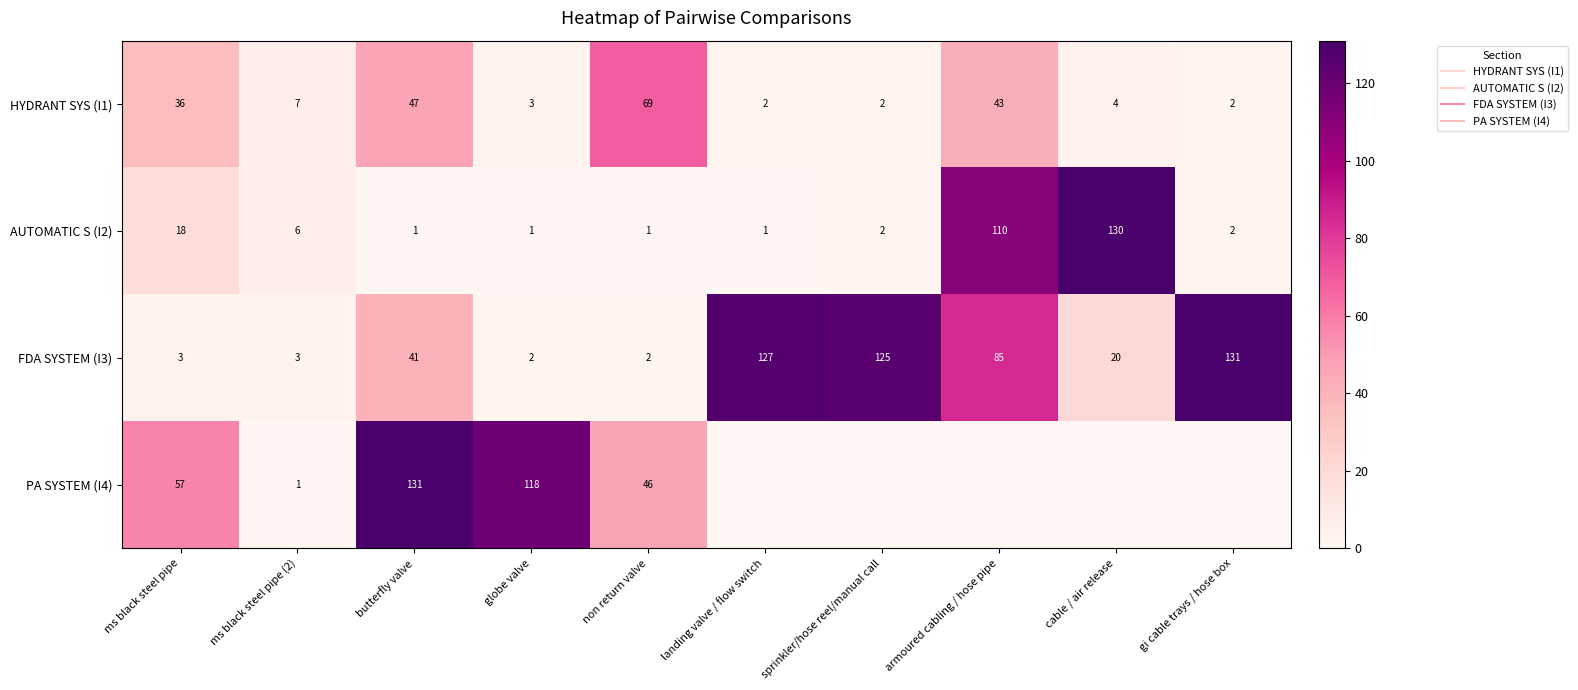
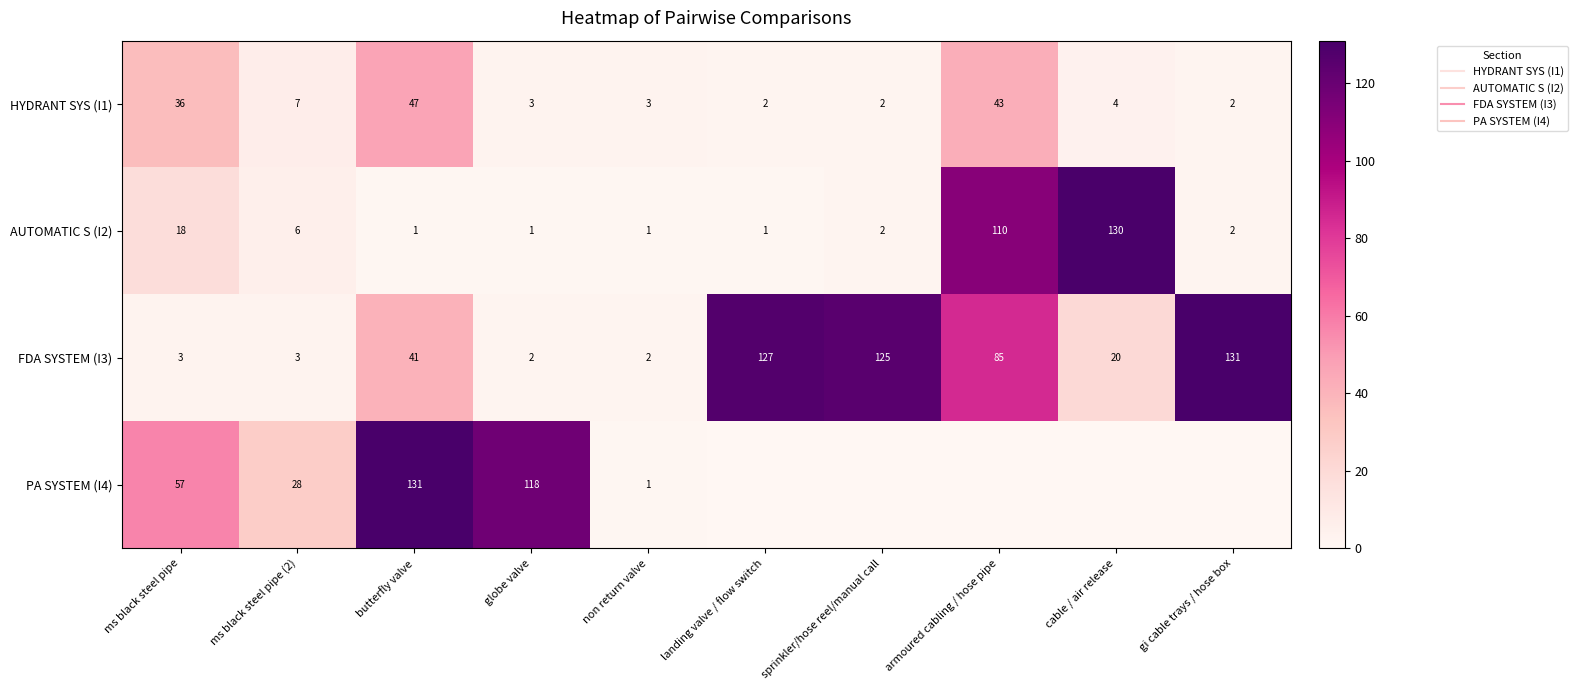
HYDRANT SYS (I1), non return valve: 69 -> 3
PA SYSTEM (I4), ms black steel pipe (2): 1 -> 28
PA SYSTEM (I4), non return valve: 46 -> 1
